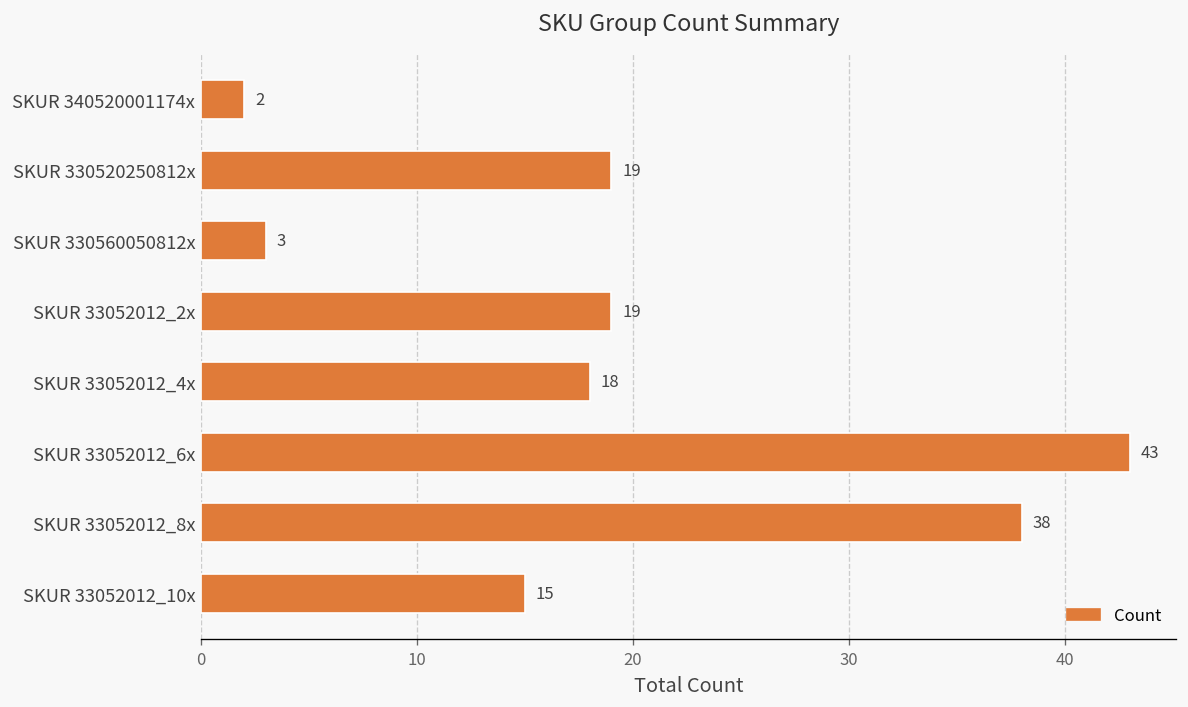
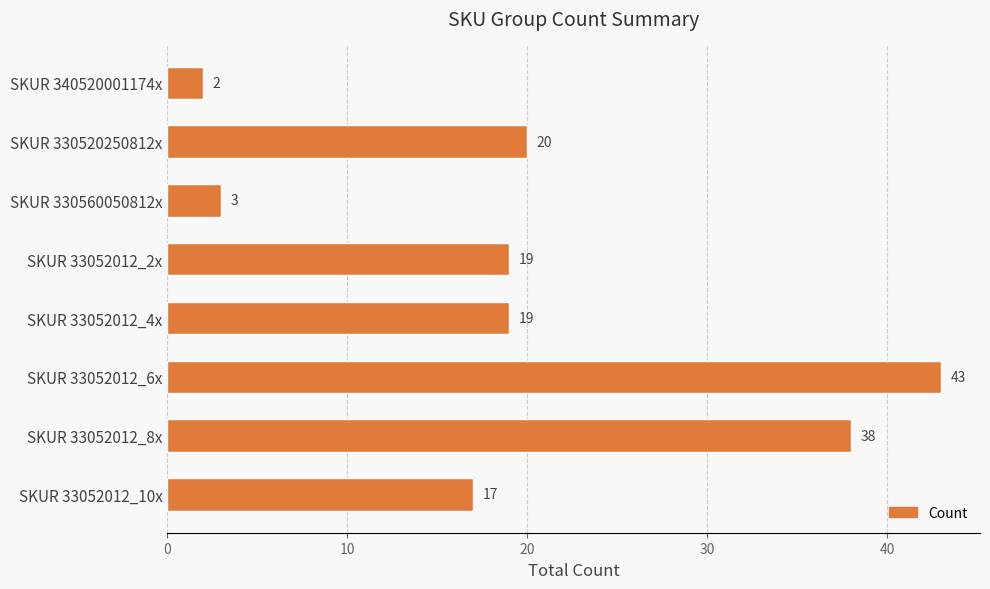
SKUR 330520250812x: 19 -> 20
SKUR 33052012_4x: 18 -> 19
SKUR 33052012_10x: 15 -> 17
